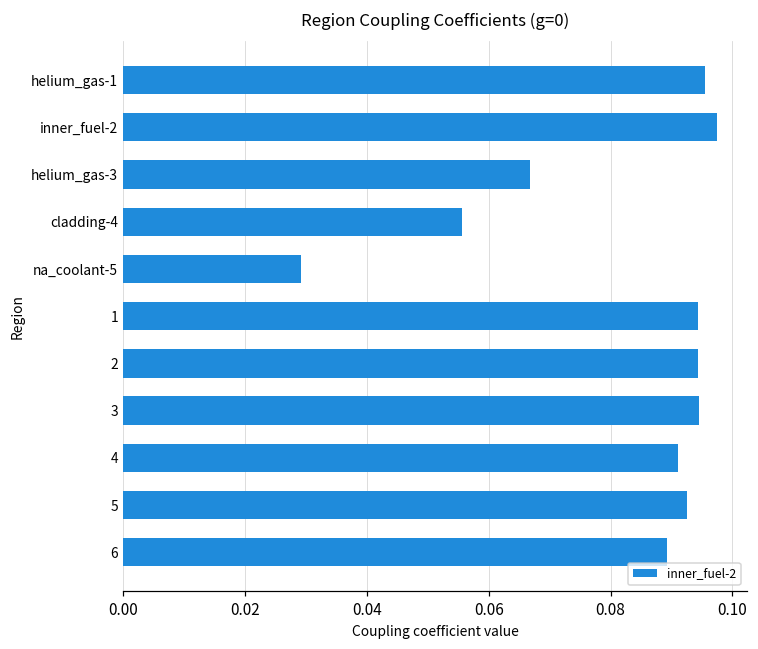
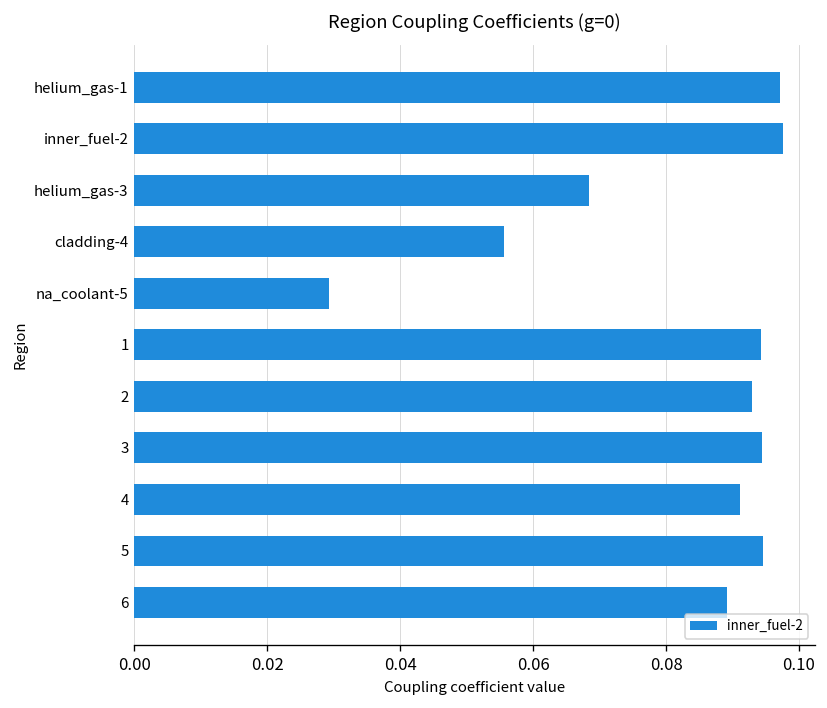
helium_gas-1: 0.095 -> 0.097
helium_gas-3: 0.067 -> 0.068
2: 0.094 -> 0.093
5: 0.093 -> 0.095
